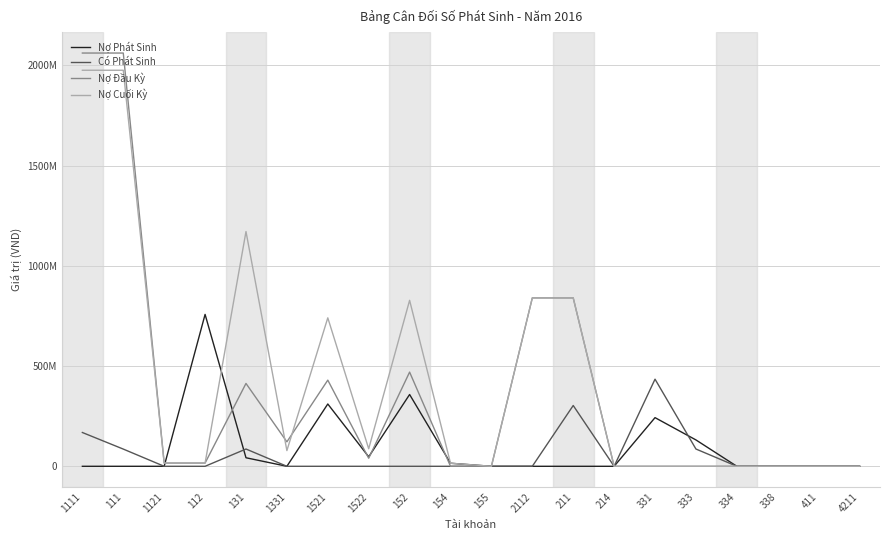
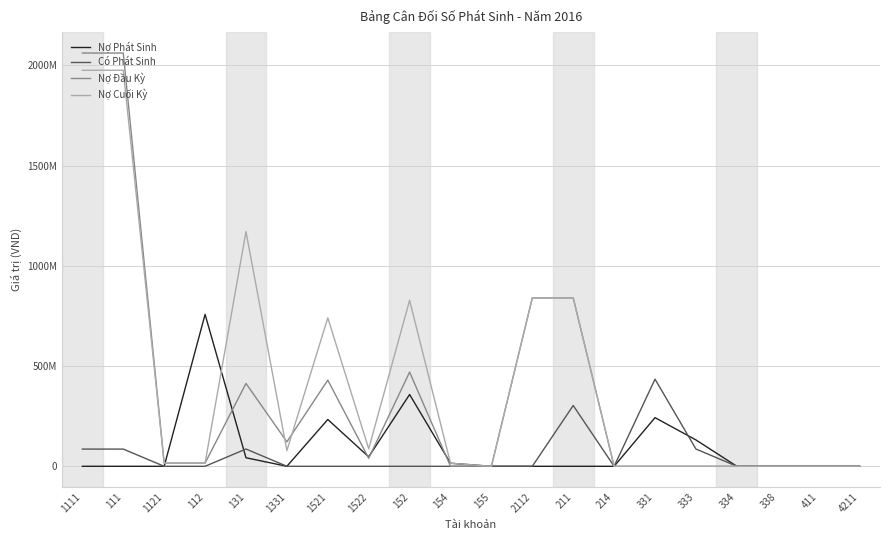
Có Phát Sinh, 1111: 170000000 -> 90000000
Nợ Phát Sinh, 1521: 310000000 -> 230000000
